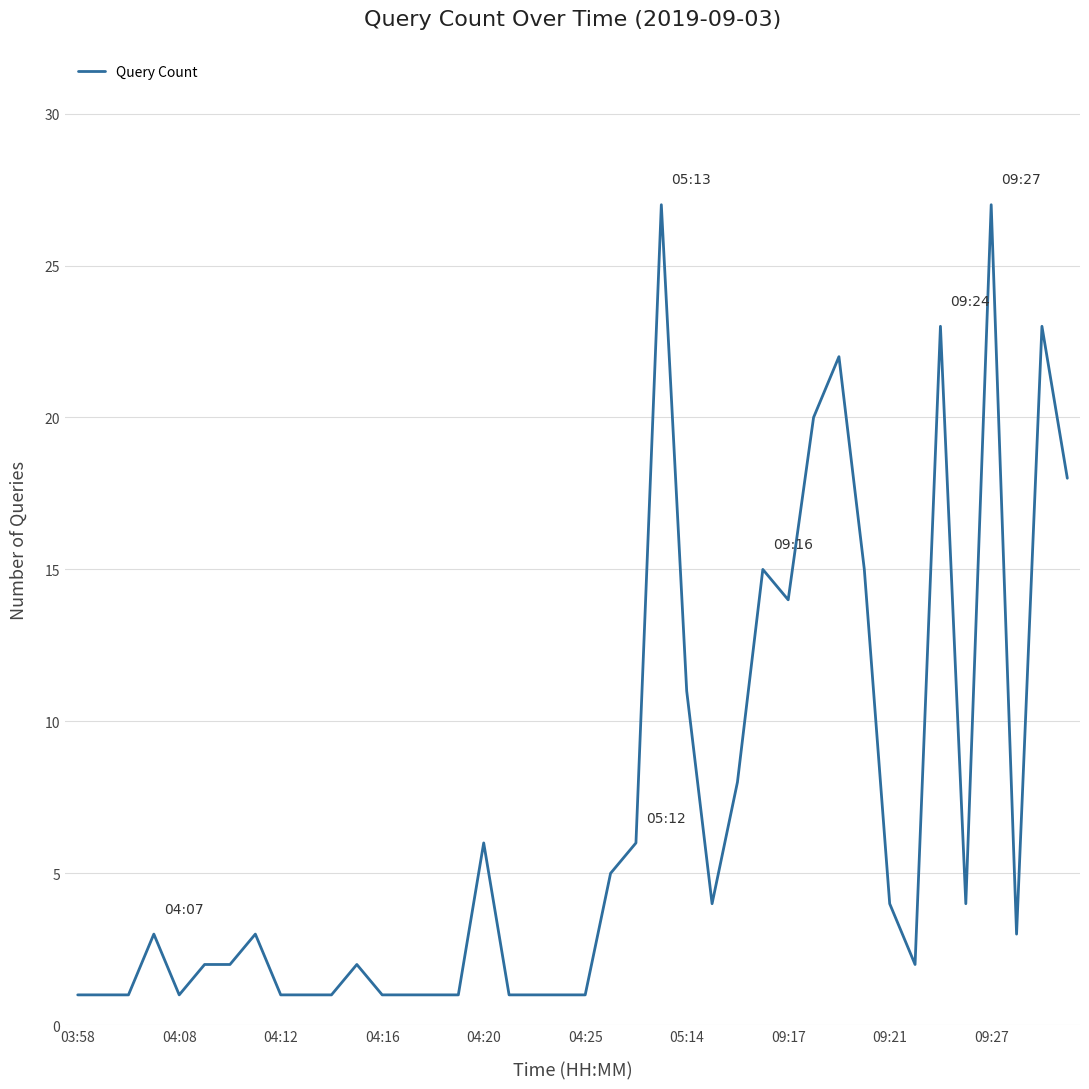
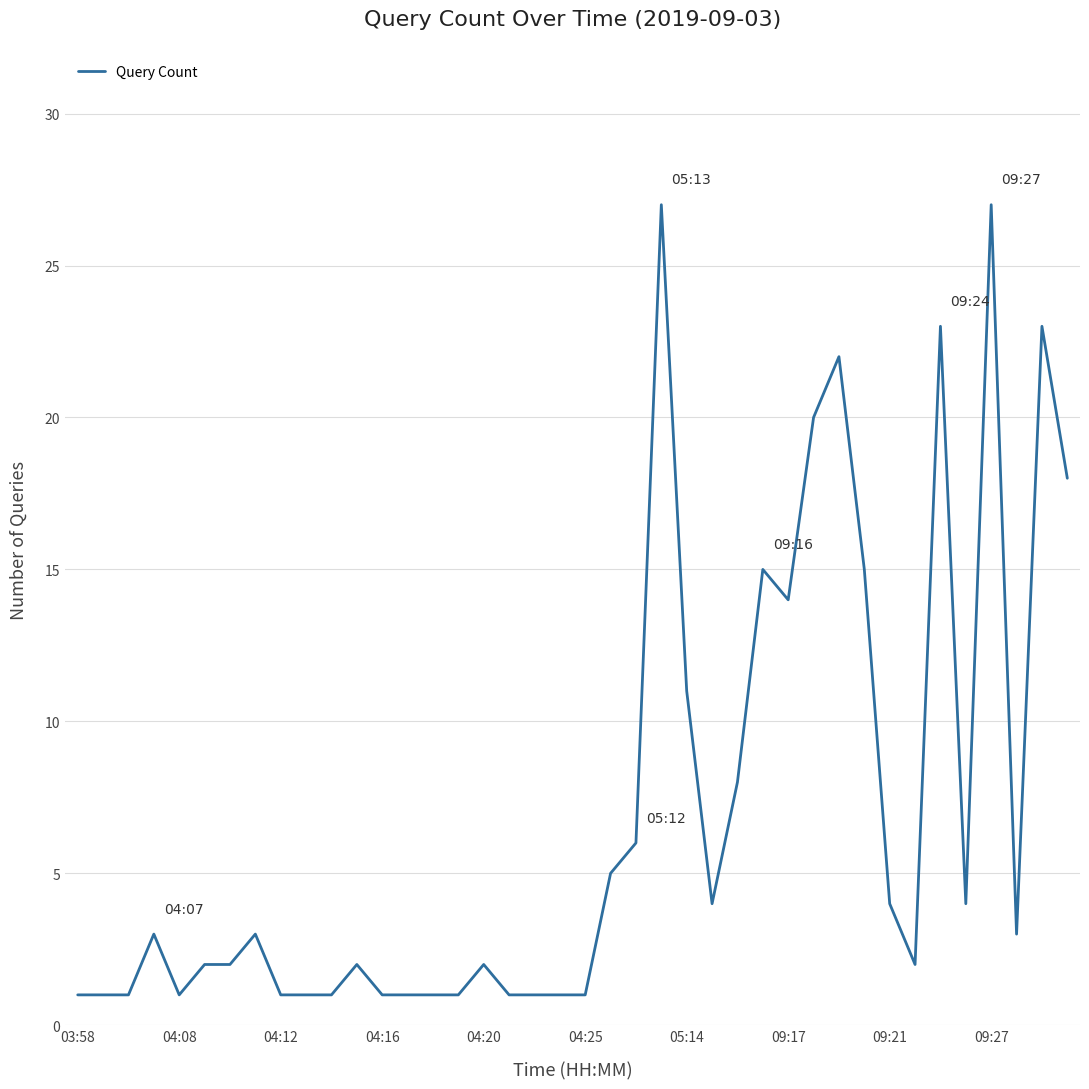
04:20: 6 -> 2
